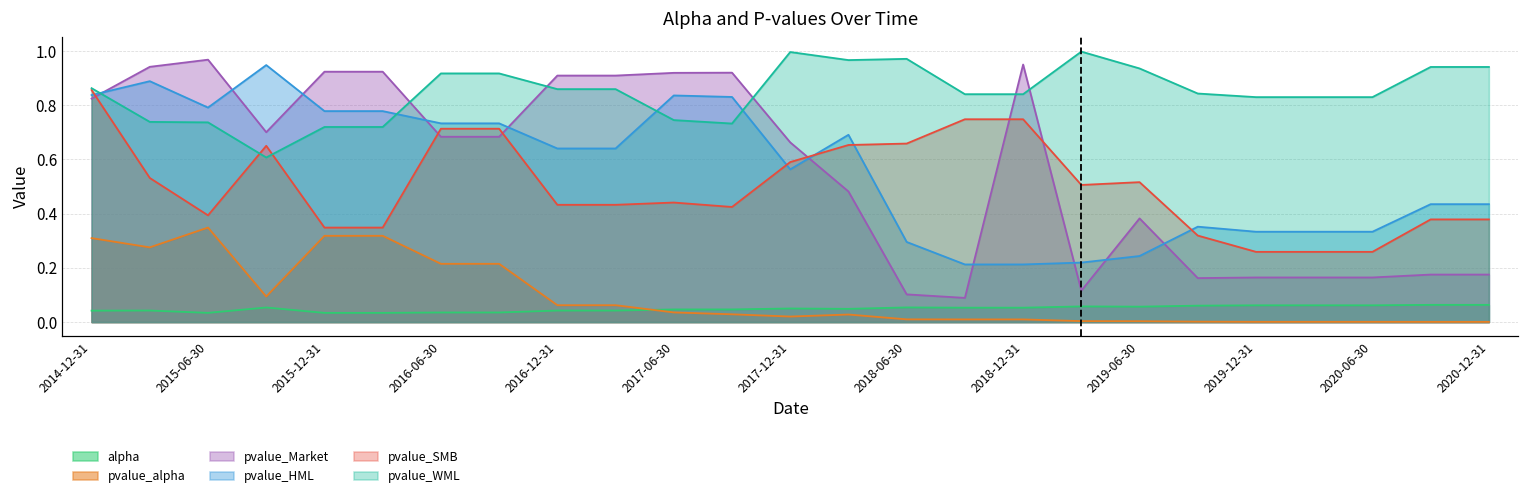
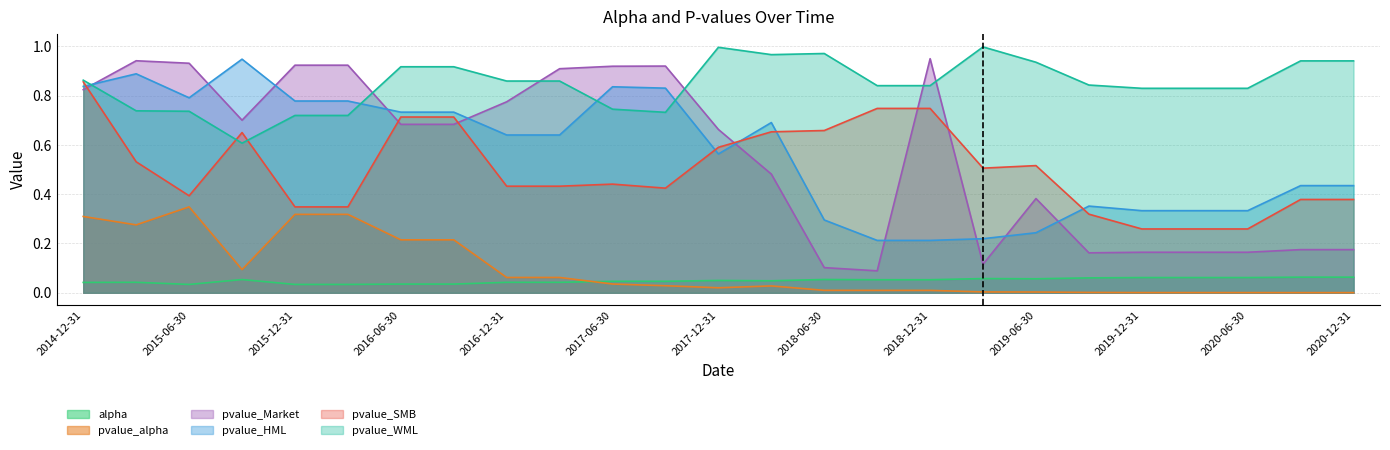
pvalue_Market, 2015-06-30: 0.97 -> 0.93
pvalue_Market, 2016-12-31: 0.91 -> 0.77
